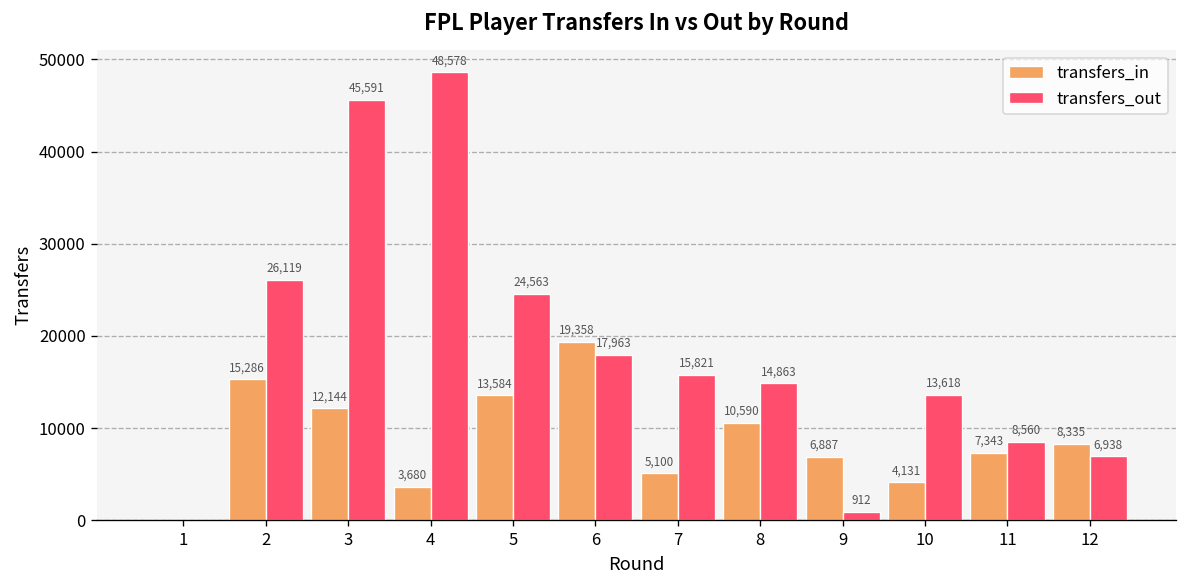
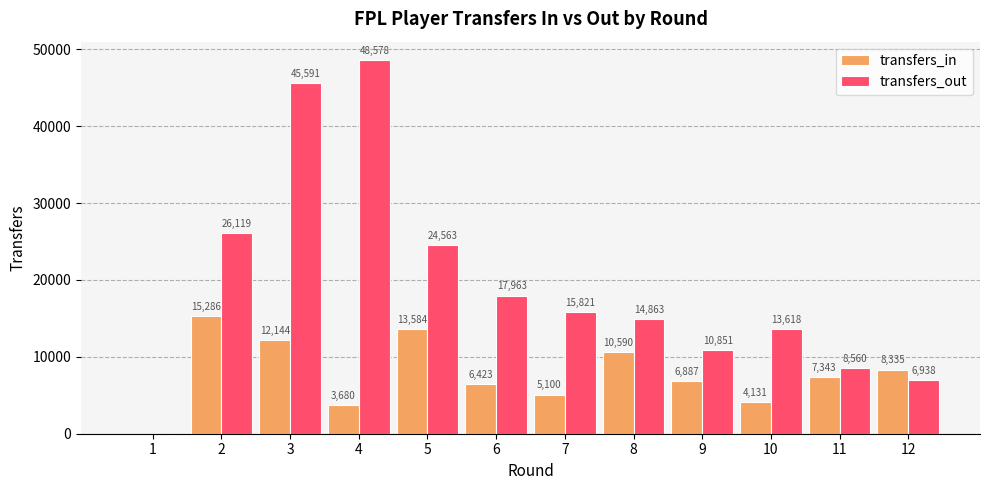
transfers_in, 6: 19,358 -> 6,423
transfers_out, 9: 912 -> 10,851
